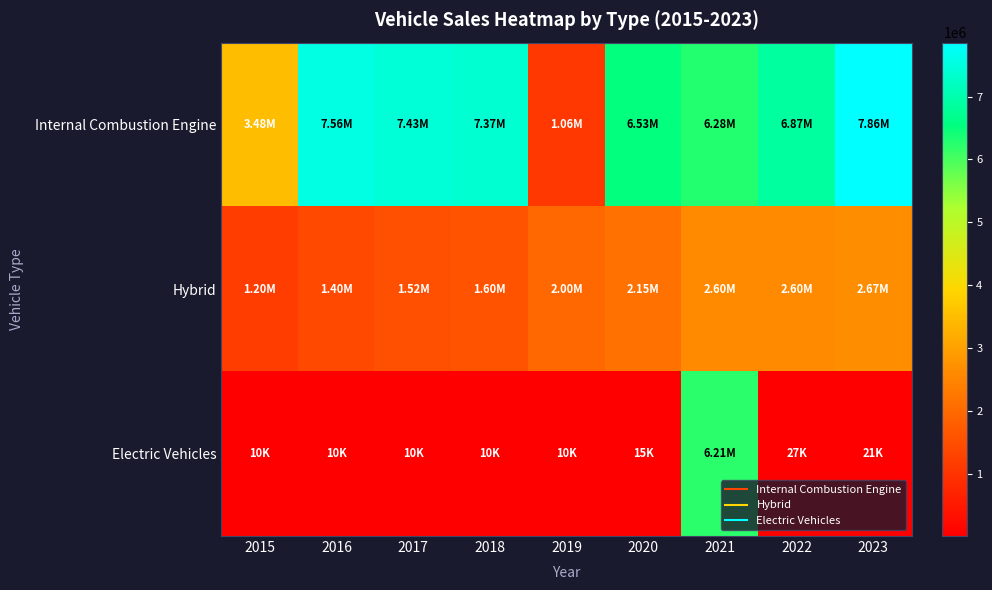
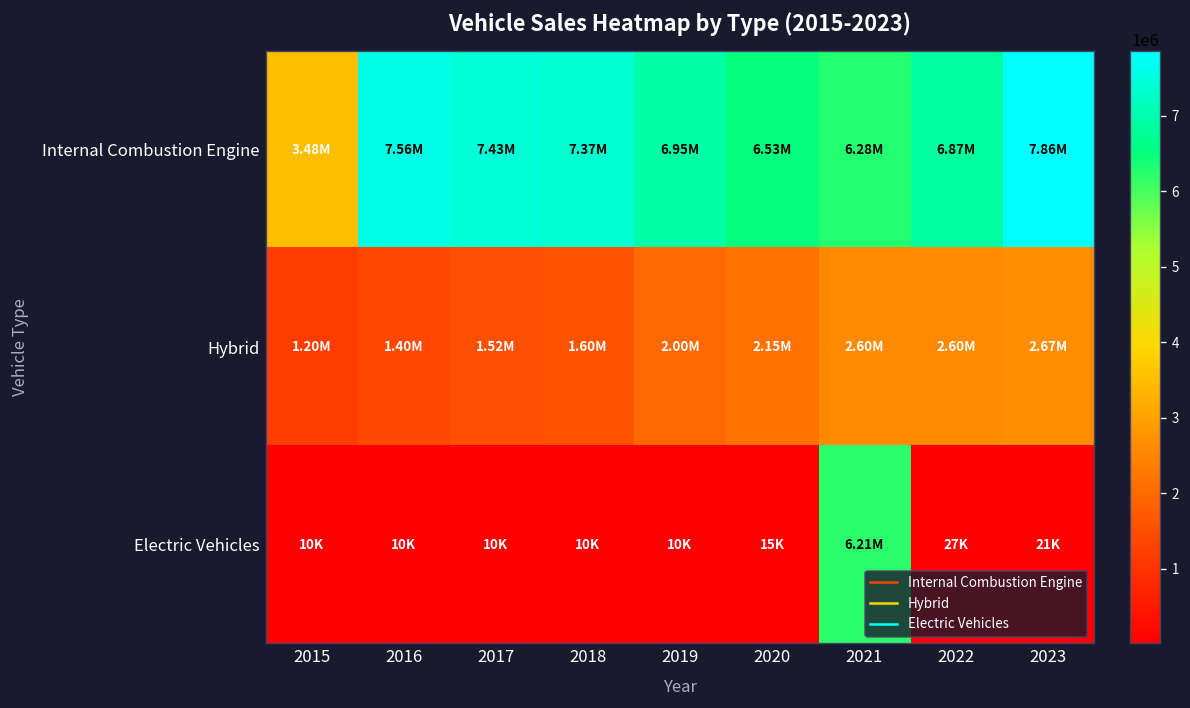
Internal Combustion Engine, 2019: 1.06M -> 6.95M
